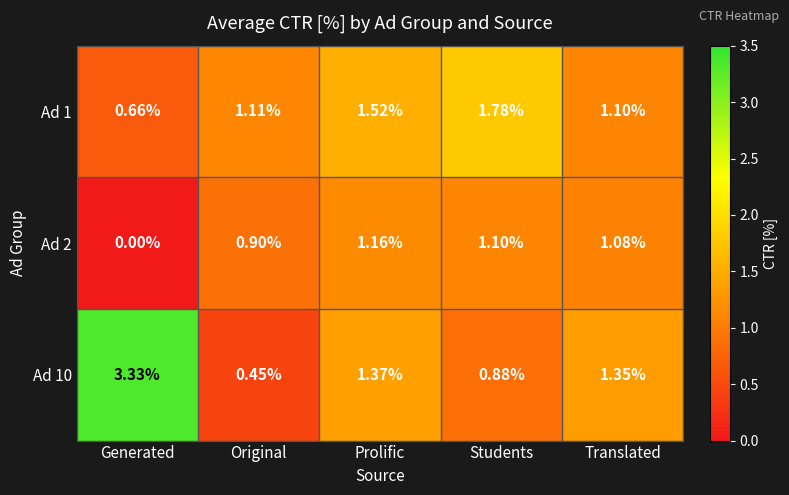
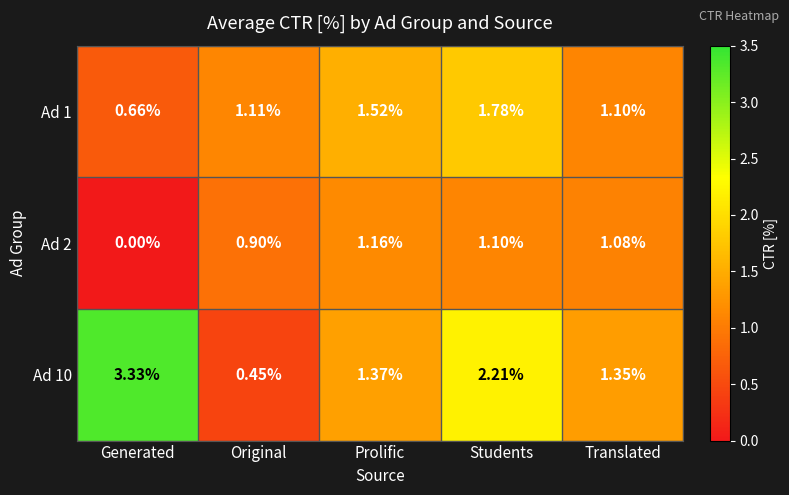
Ad 10, Students: 0.88% -> 2.21%
